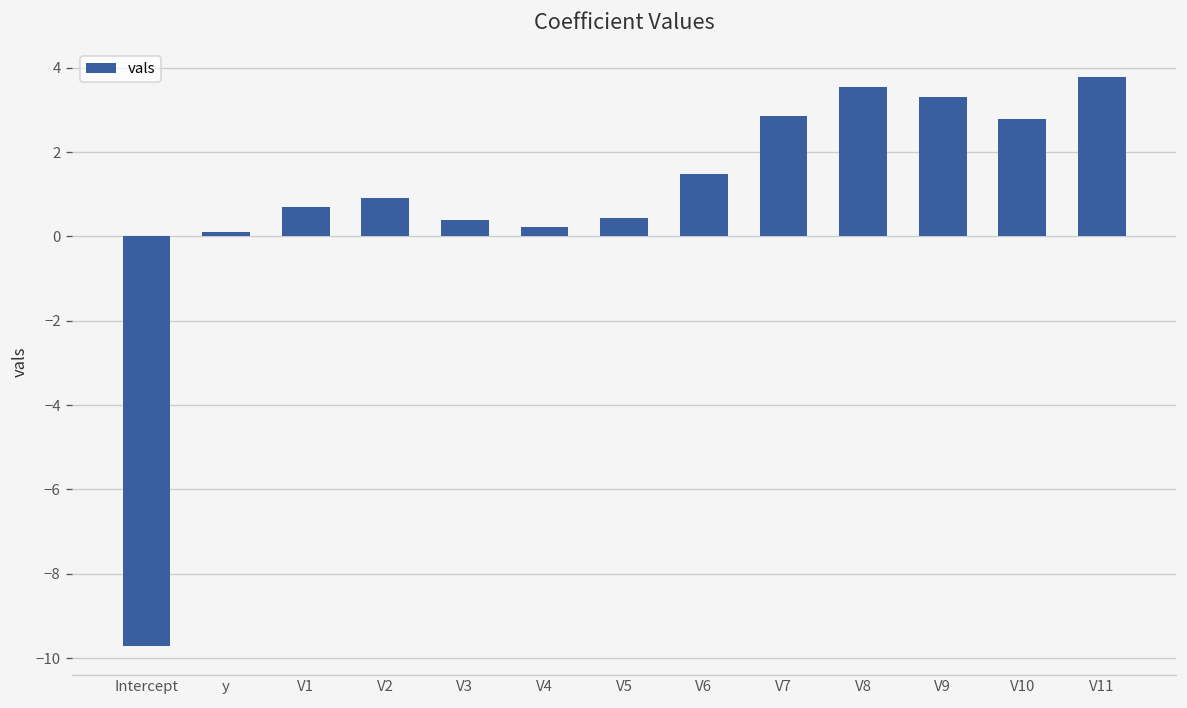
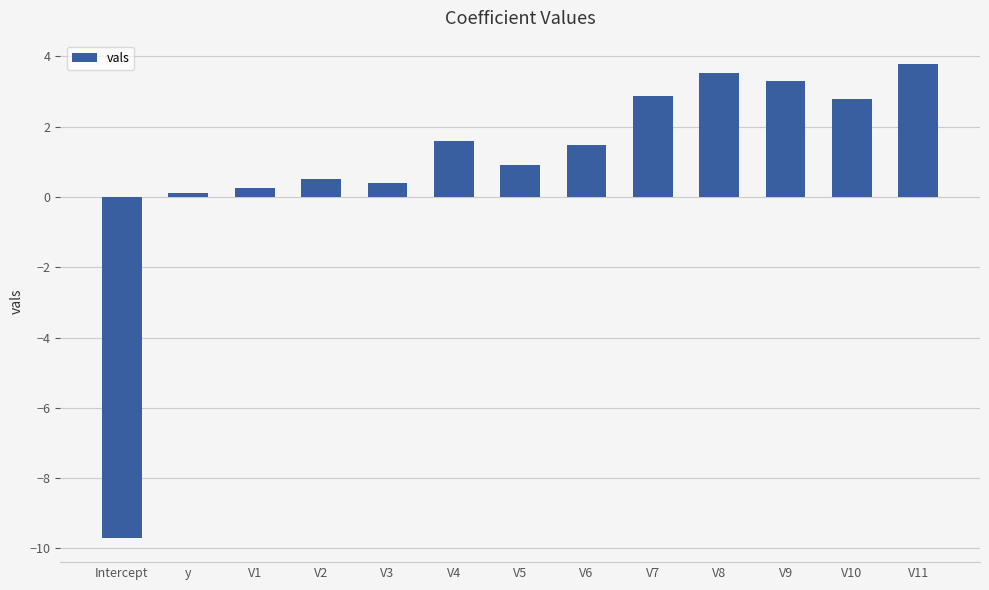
V1: 0.7 -> 0.2
V2: 0.9 -> 0.5
V4: 0.2 -> 1.6
V5: 0.4 -> 0.9
